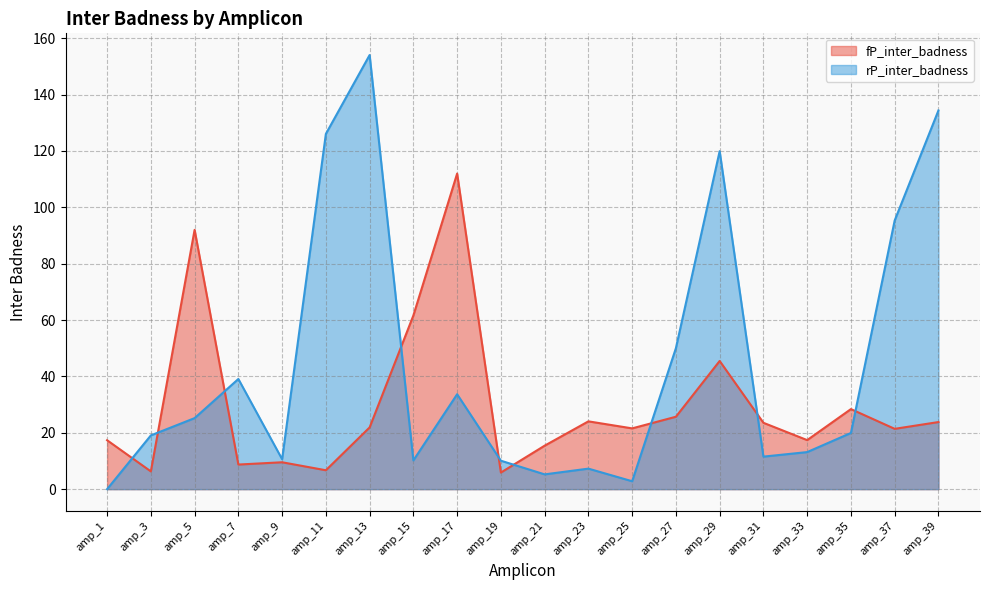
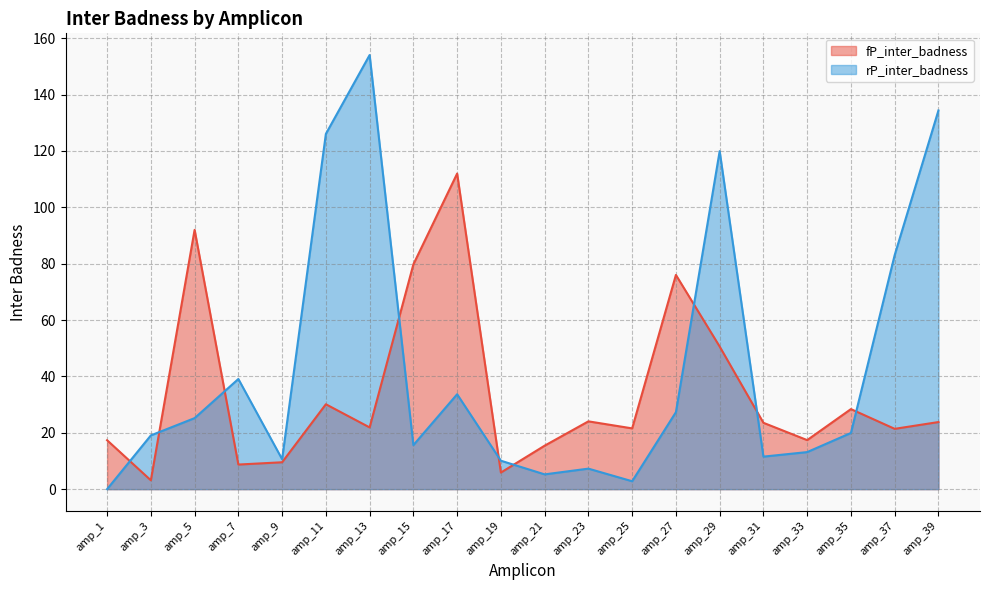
fP_inter_badness, amp_3: 6 -> 3
fP_inter_badness, amp_11: 7 -> 30
fP_inter_badness, amp_15: 62 -> 80
rP_inter_badness, amp_15: 10 -> 16
fP_inter_badness, amp_27: 26 -> 76
rP_inter_badness, amp_27: 50 -> 27
fP_inter_badness, amp_29: 45 -> 51
rP_inter_badness, amp_37: 95 -> 83
